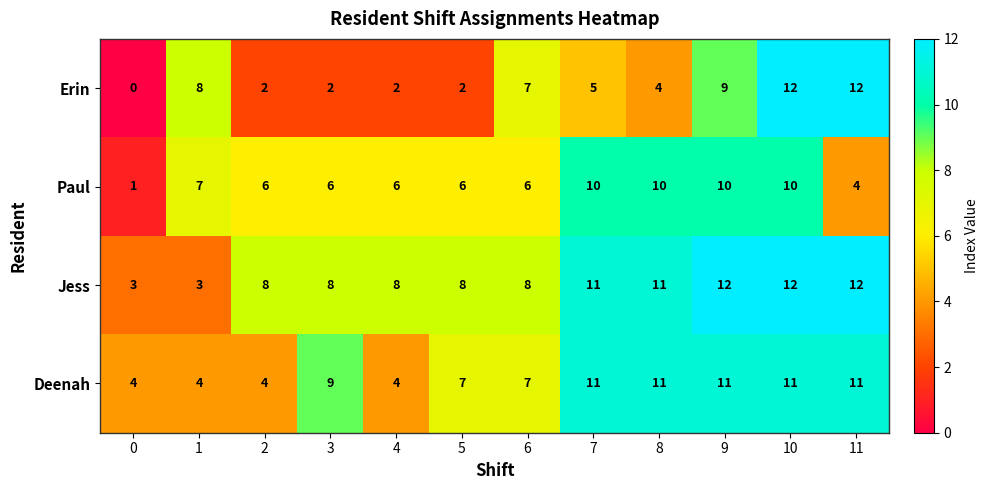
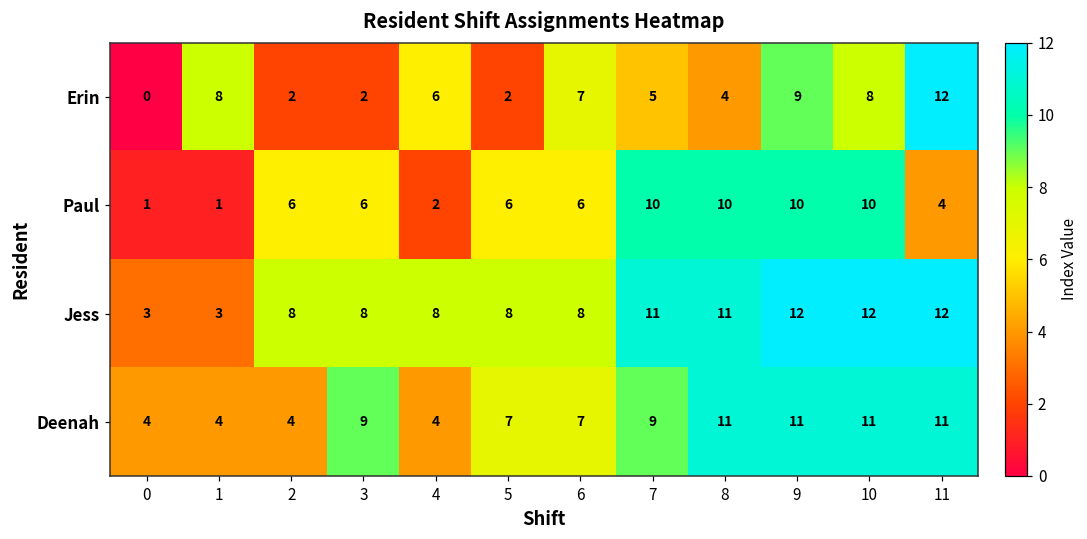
Erin, 4: 2 -> 6
Erin, 10: 12 -> 8
Paul, 1: 7 -> 1
Paul, 4: 6 -> 2
Deenah, 7: 11 -> 9
